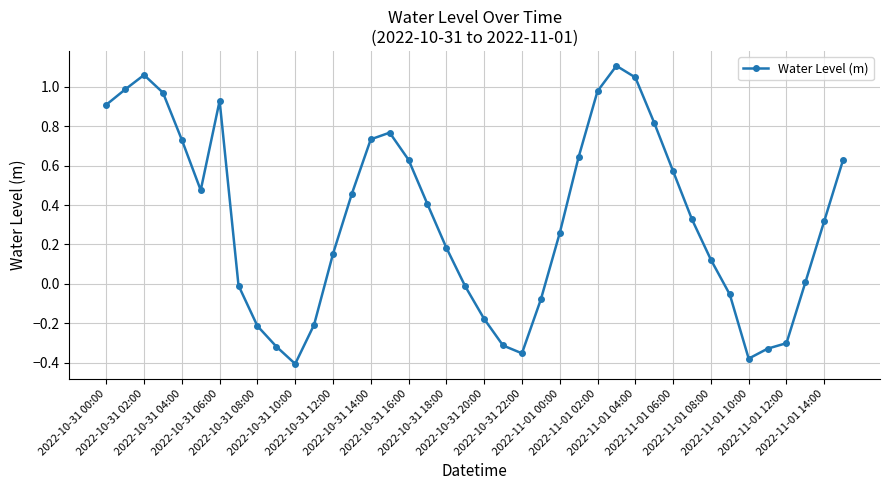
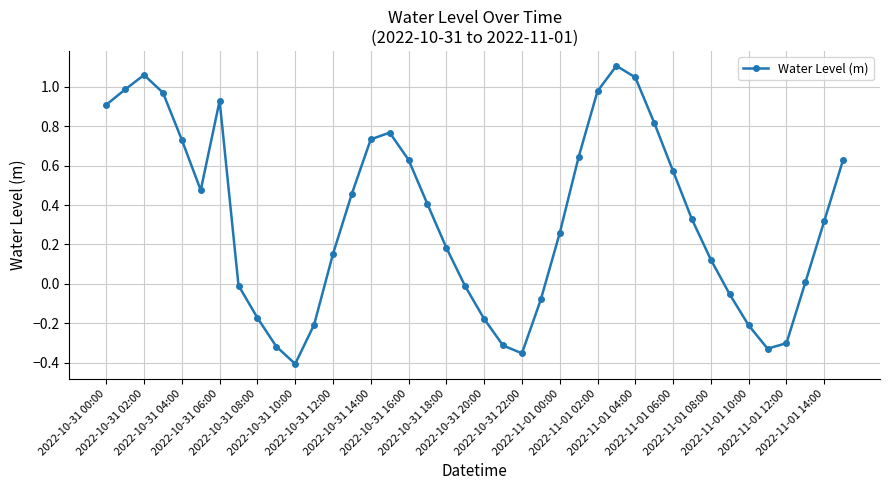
2022-10-31 08:00: -0.21 -> -0.17
2022-11-01 10:00: -0.38 -> -0.21
